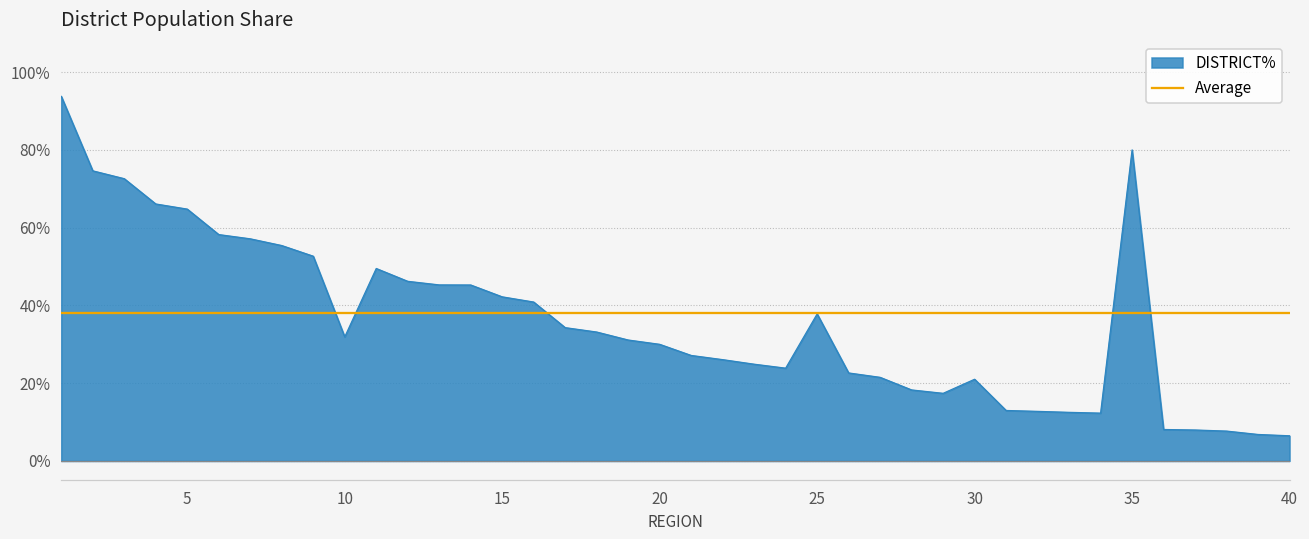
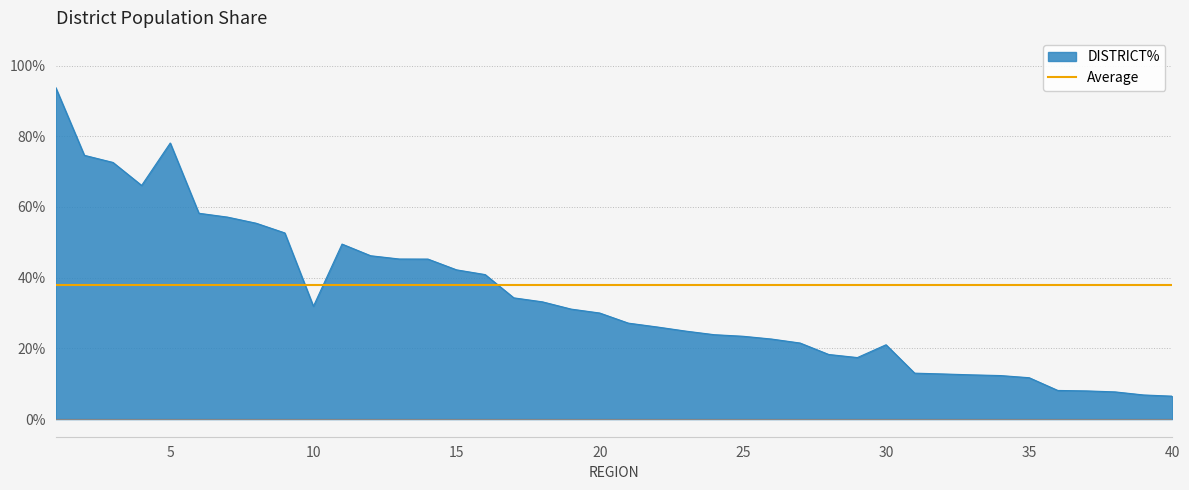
5: 65% -> 78%
25: 38% -> 23%
35: 80% -> 12%
